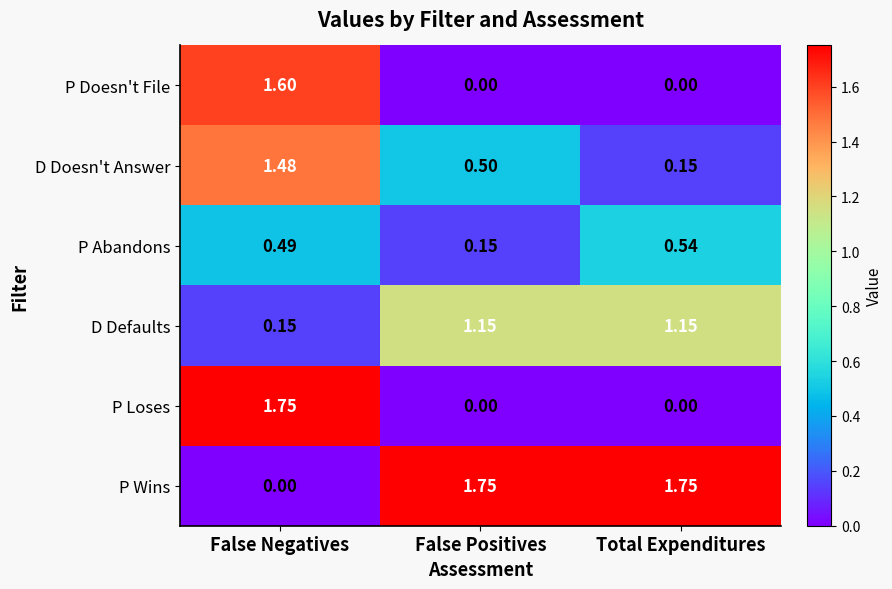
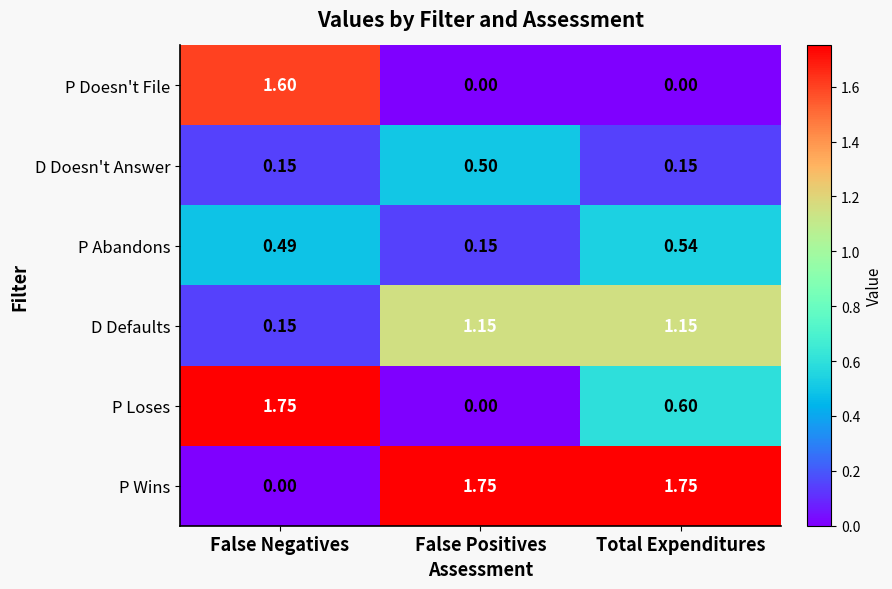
D Doesn't Answer, False Negatives: 1.48 -> 0.15
P Loses, Total Expenditures: 0.00 -> 0.60
